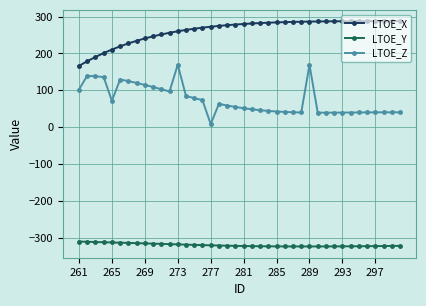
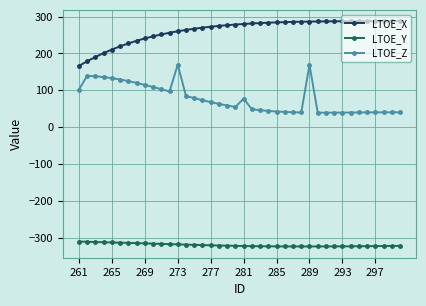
LTOE_Z, 265: 70 -> 130
LTOE_Z, 277: 10 -> 70
LTOE_Z, 281: 50 -> 80
